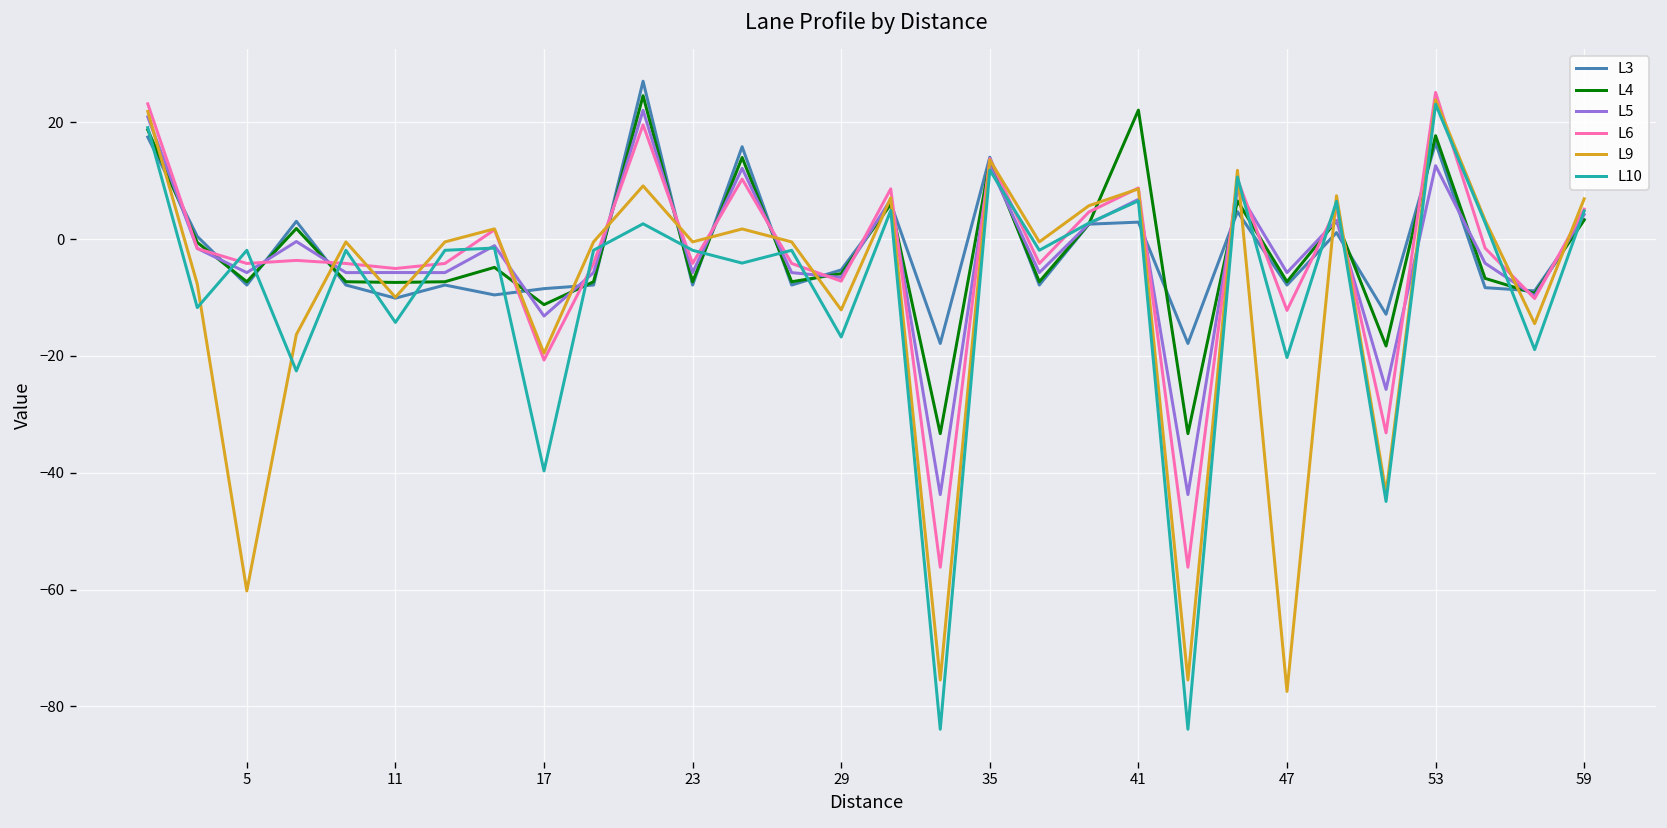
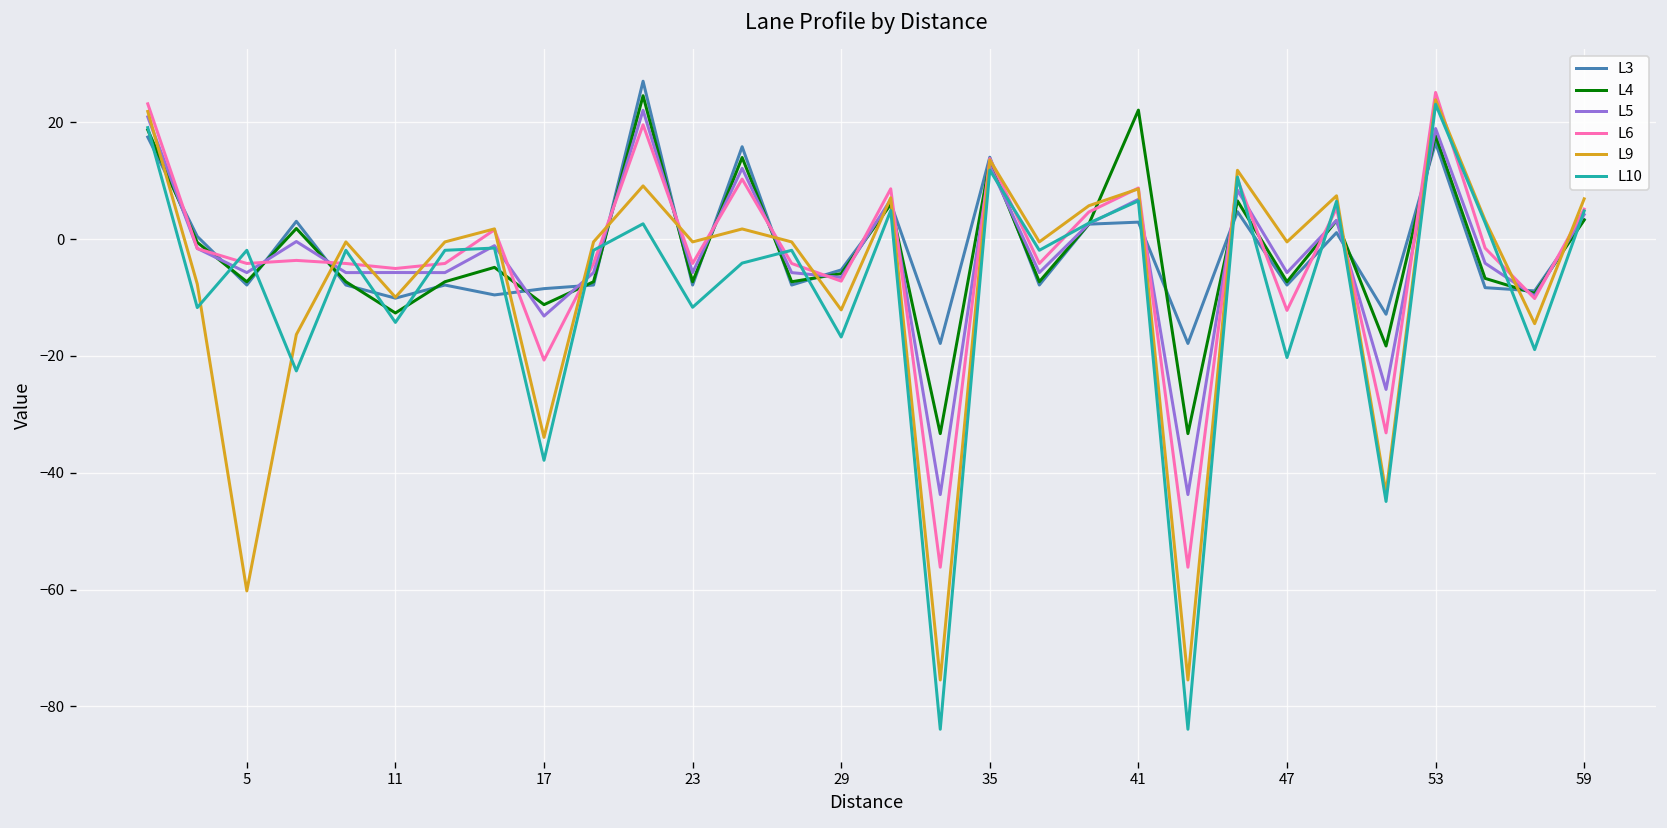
L4, 11: -7 -> -13
L9, 17: -20 -> -34
L10, 17: -40 -> -38
L10, 23: -2 -> -12
L9, 47: -77 -> 0
L5, 53: 13 -> 19
